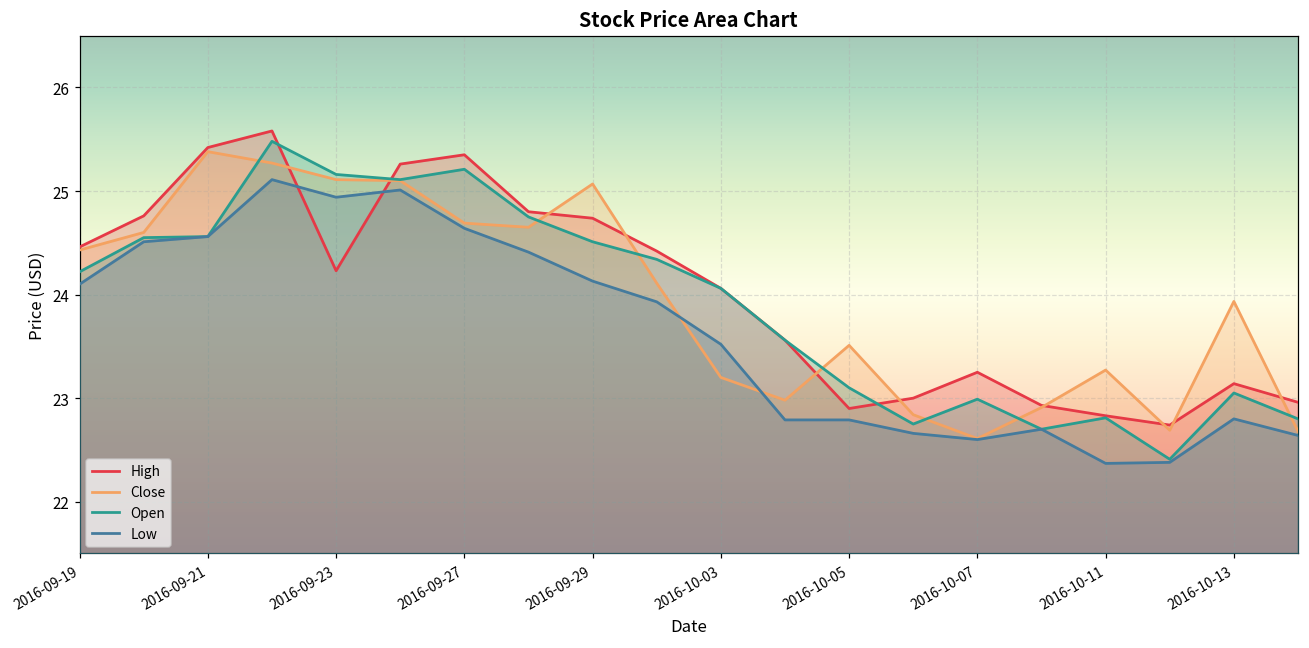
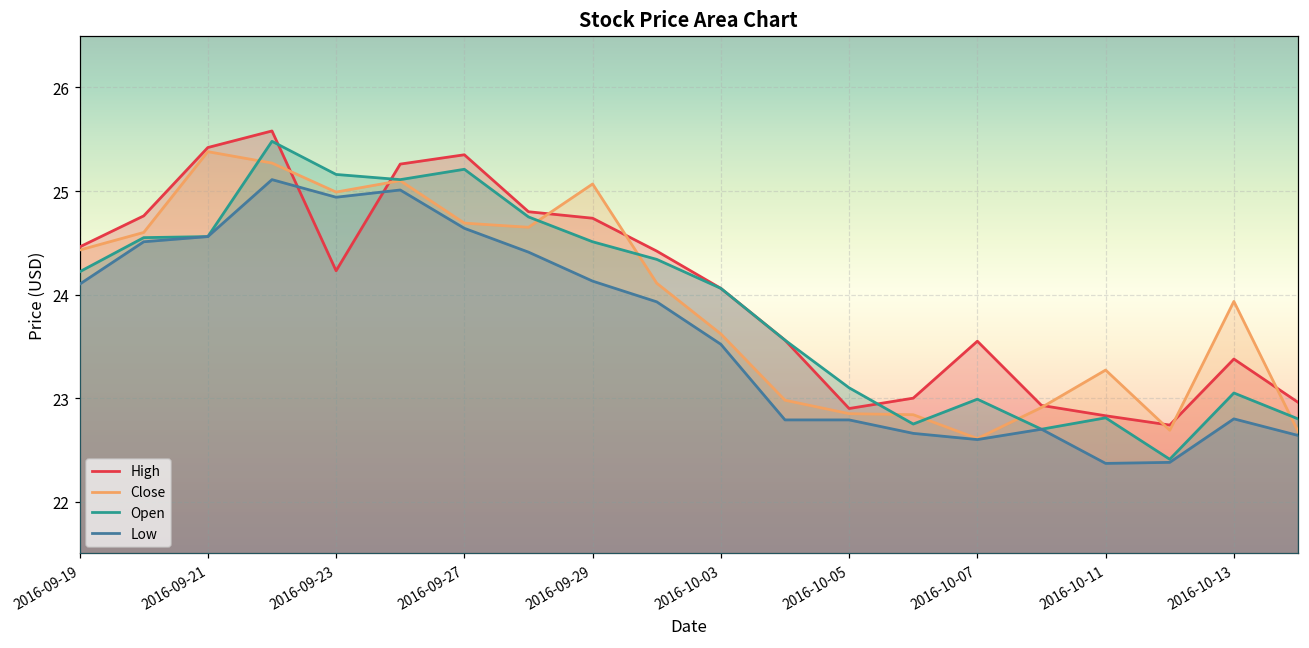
Close, 2016-09-23: 25.1 -> 25.0
Close, 2016-10-03: 23.2 -> 23.6
Close, 2016-10-05: 23.5 -> 22.9
High, 2016-10-07: 23.3 -> 23.6
High, 2016-10-13: 23.1 -> 23.4
